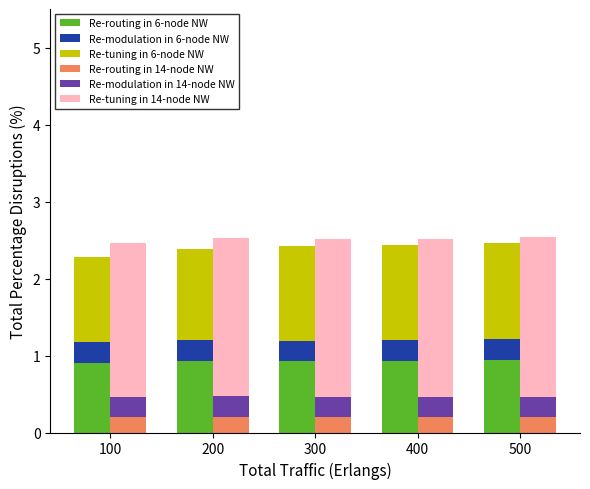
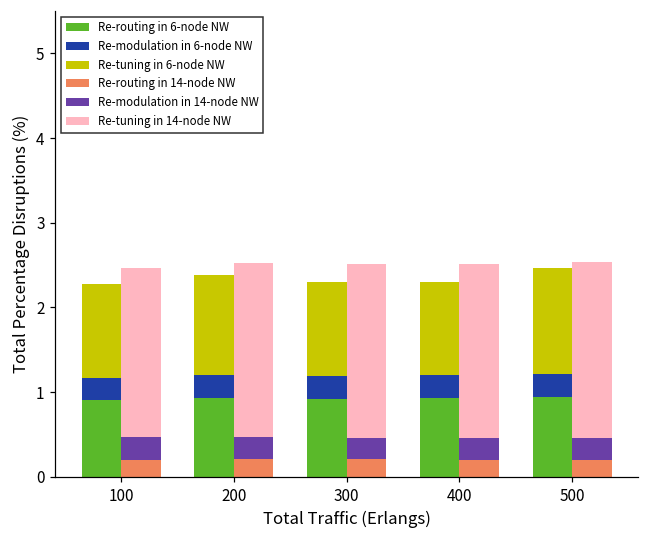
Re-tuning in 6-node NW, 300: 1.2 -> 1.1
Re-tuning in 6-node NW, 400: 1.2 -> 1.1
